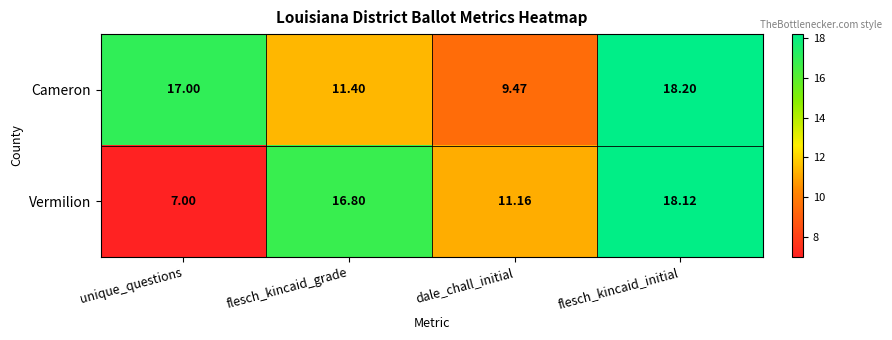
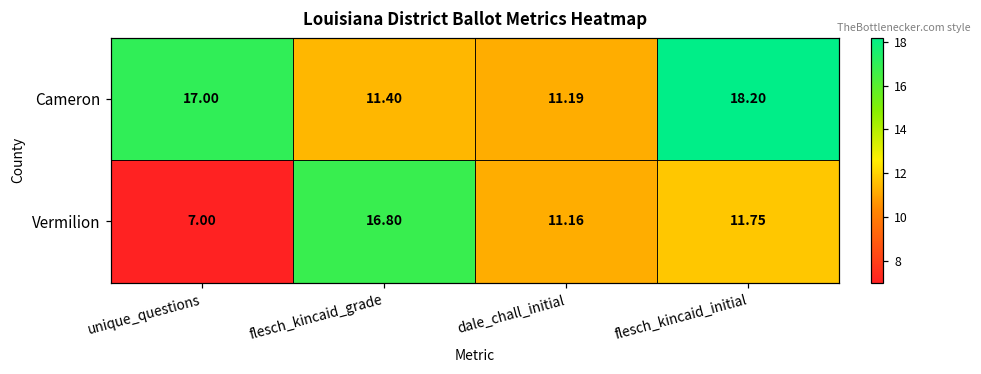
Cameron, dale_chall_initial: 9.47 -> 11.19
Vermilion, flesch_kincaid_initial: 18.12 -> 11.75
